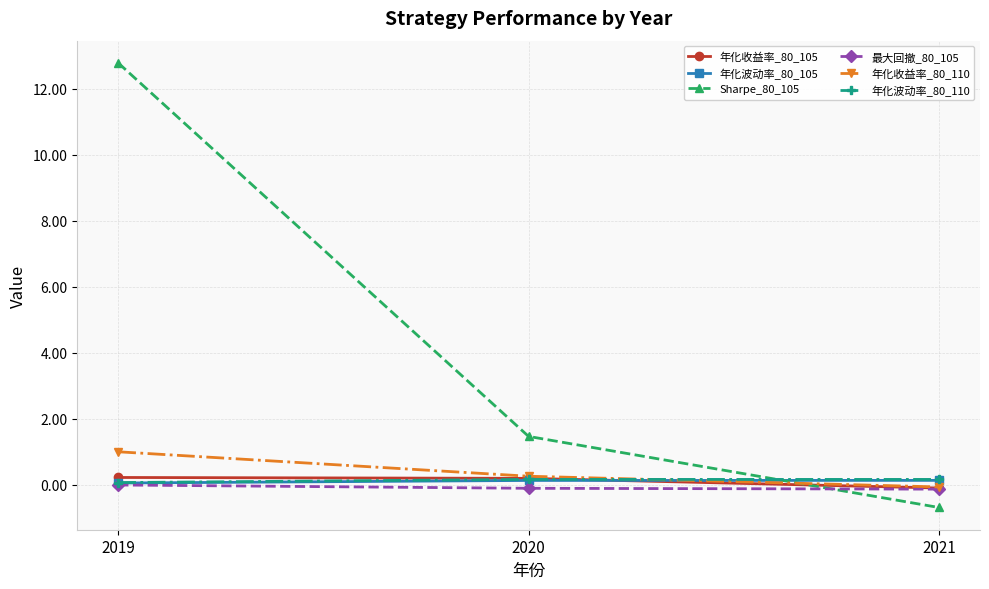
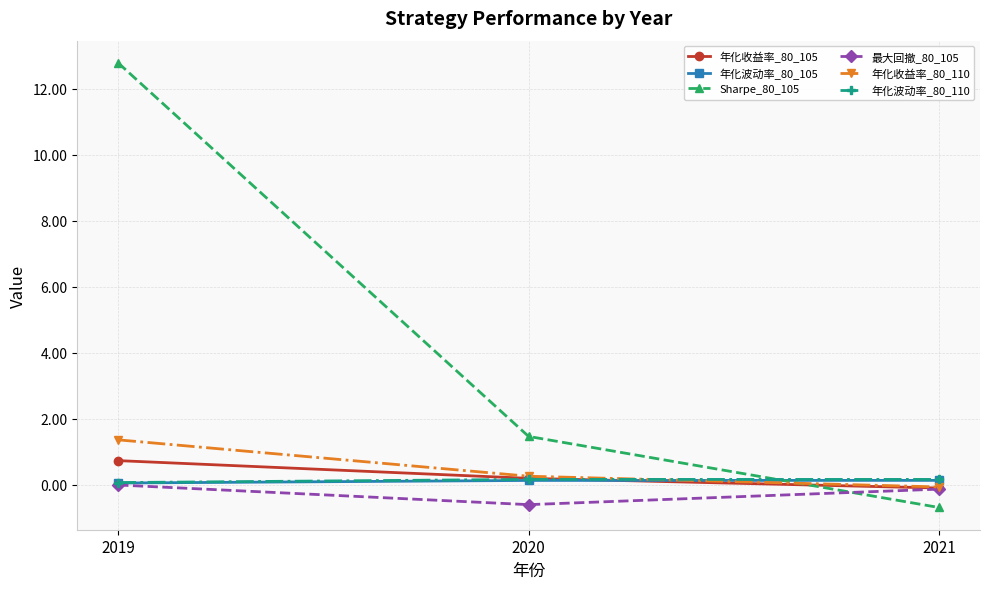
年化收益率_80_105, 2019: 0.2 -> 0.7
年化收益率_80_110, 2019: 1.0 -> 1.4
最大回撤_80_105, 2020: -0.1 -> -0.6
